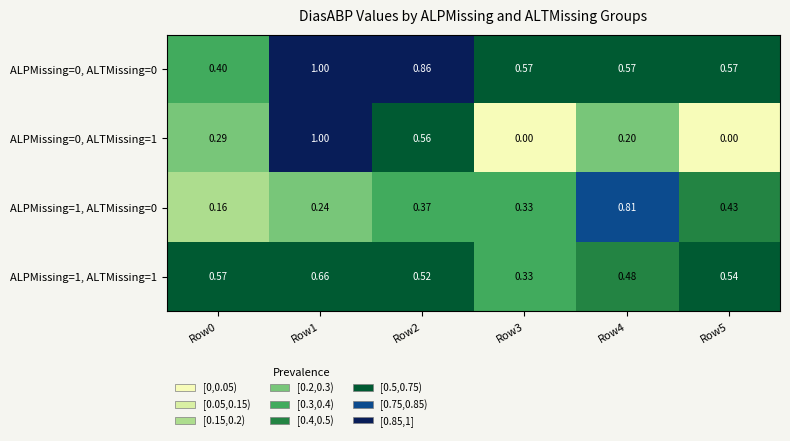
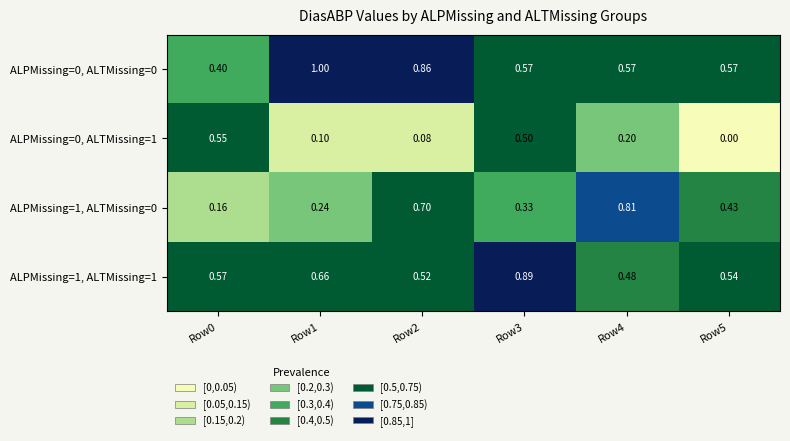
ALPMissing=0, ALTMissing=1, Row0: 0.29 -> 0.55
ALPMissing=0, ALTMissing=1, Row1: 1.00 -> 0.10
ALPMissing=0, ALTMissing=1, Row2: 0.56 -> 0.08
ALPMissing=0, ALTMissing=1, Row3: 0.00 -> 0.50
ALPMissing=1, ALTMissing=0, Row2: 0.37 -> 0.70
ALPMissing=1, ALTMissing=1, Row3: 0.33 -> 0.89
